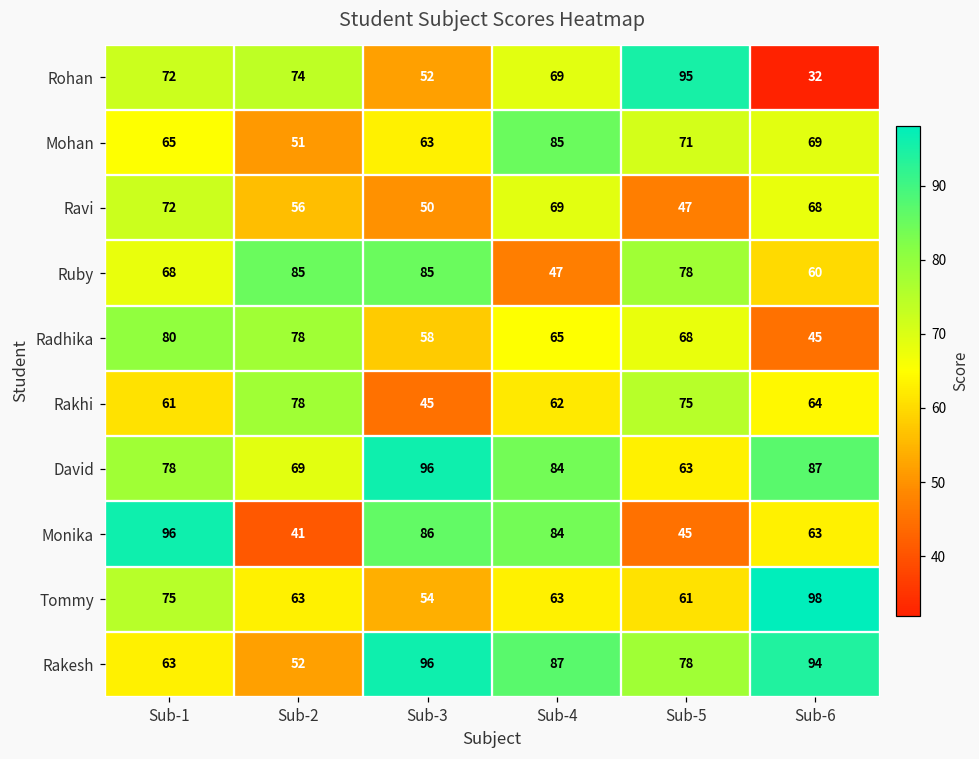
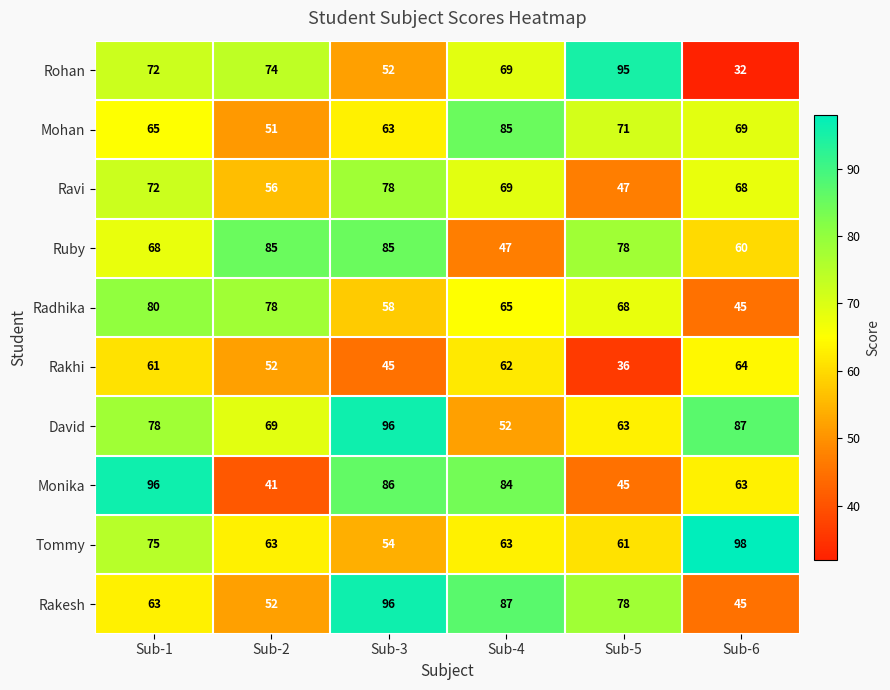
Ravi, Sub-3: 50 -> 78
Rakhi, Sub-2: 78 -> 52
Rakhi, Sub-5: 75 -> 36
David, Sub-4: 84 -> 52
Rakesh, Sub-6: 94 -> 45
